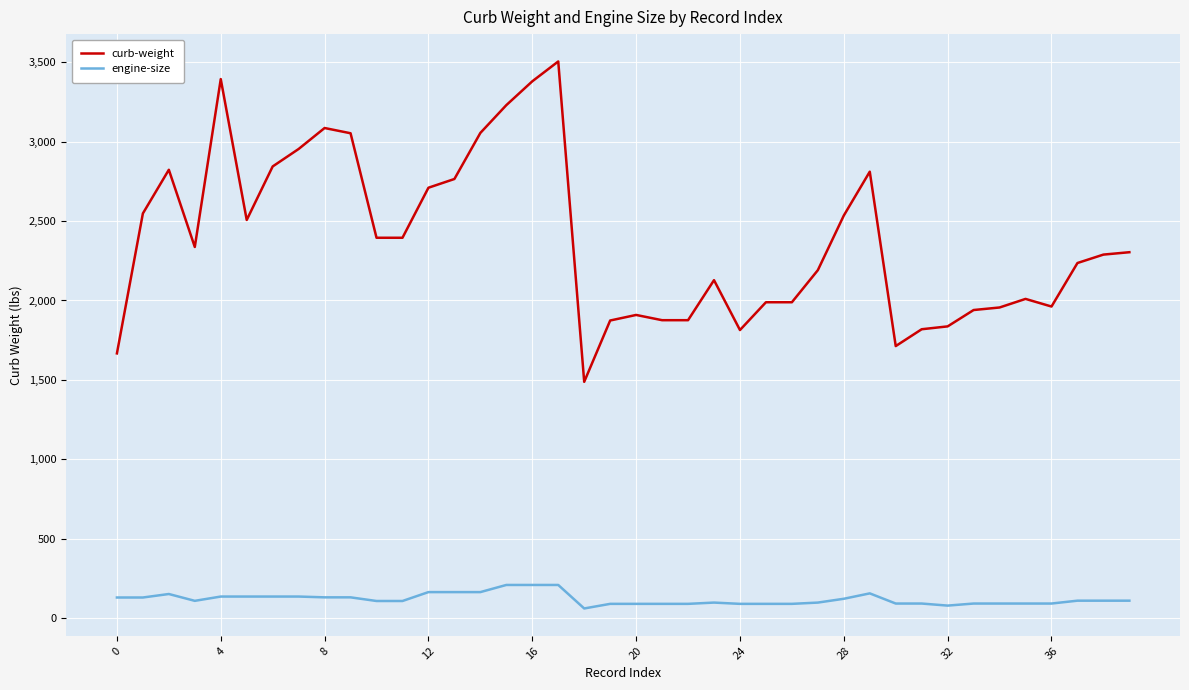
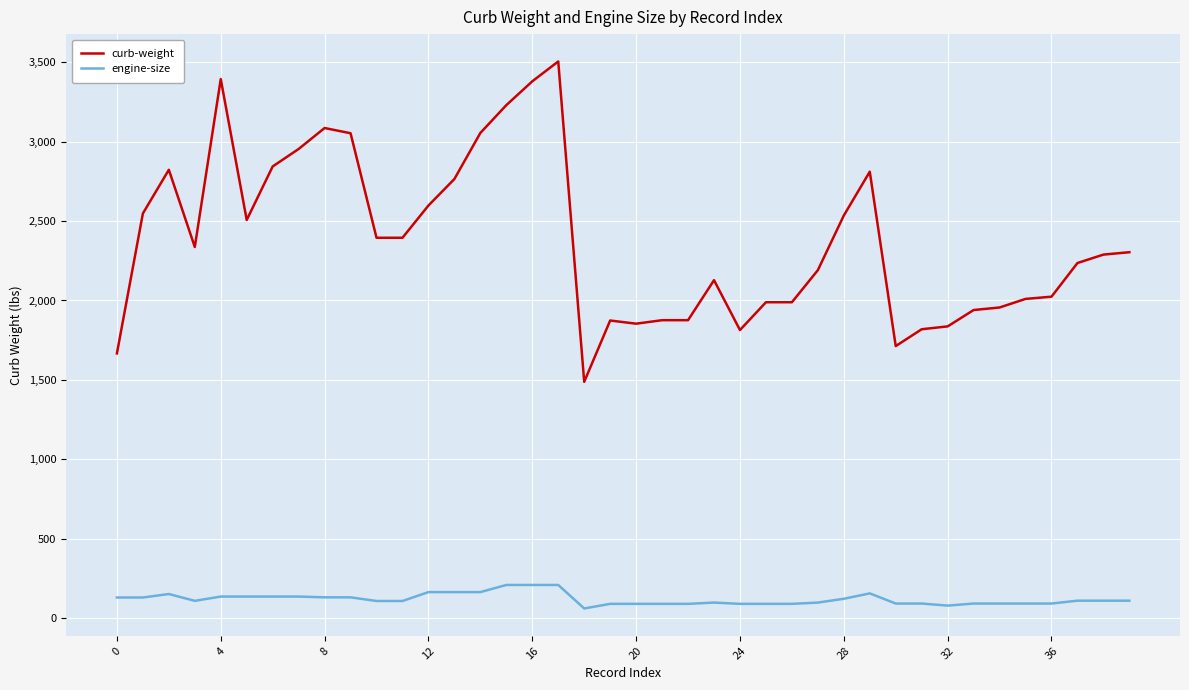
curb-weight, 12: 2,710 -> 2,600
curb-weight, 20: 1,910 -> 1,850
curb-weight, 36: 1,960 -> 2,020
